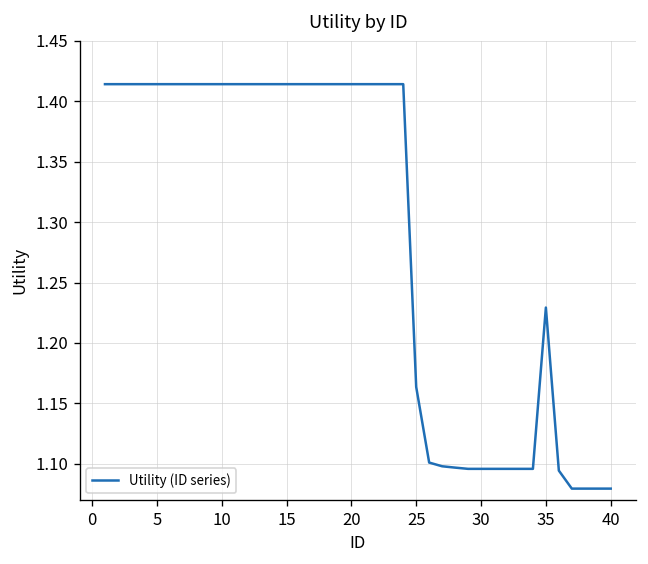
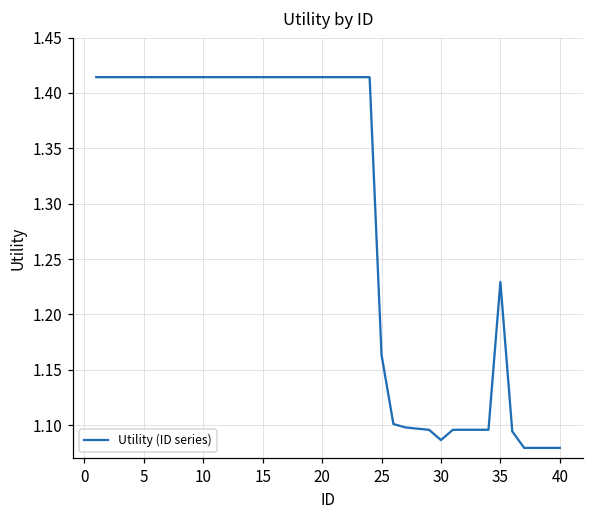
30: 1.096 -> 1.087
